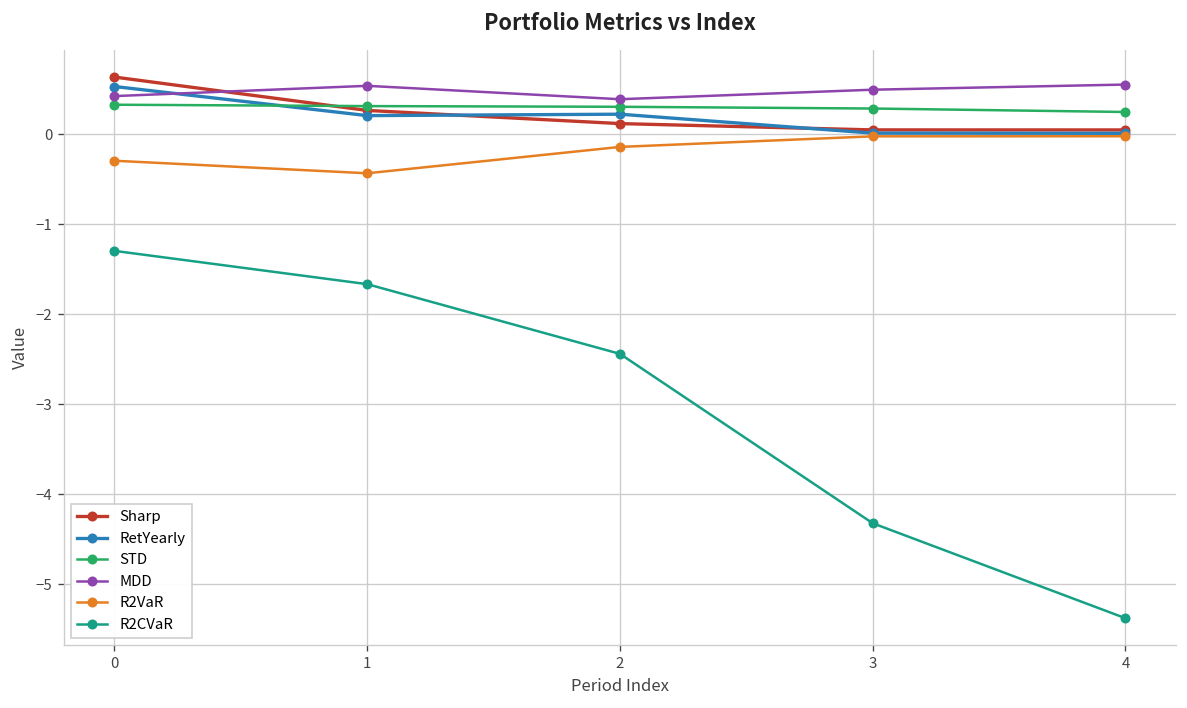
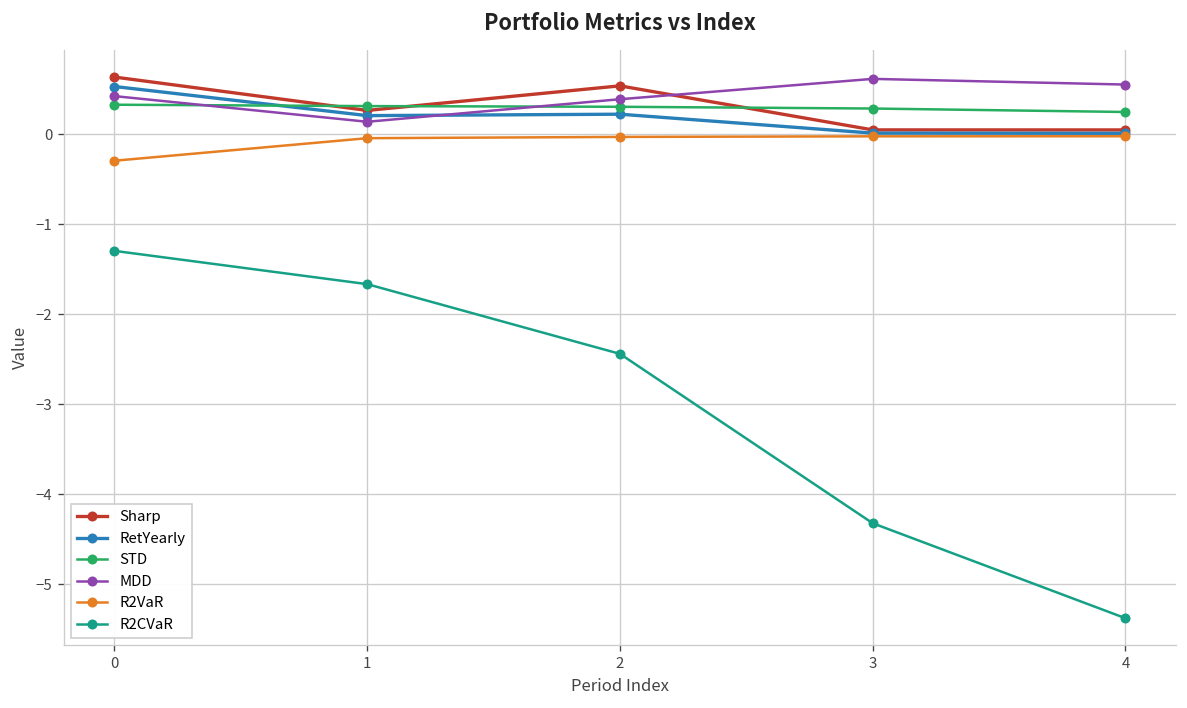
MDD, 1: 0.5 -> 0.1
R2VaR, 1: -0.4 -> 0.0
Sharp, 2: 0.1 -> 0.5
R2VaR, 2: -0.1 -> 0.0
MDD, 3: 0.5 -> 0.6
